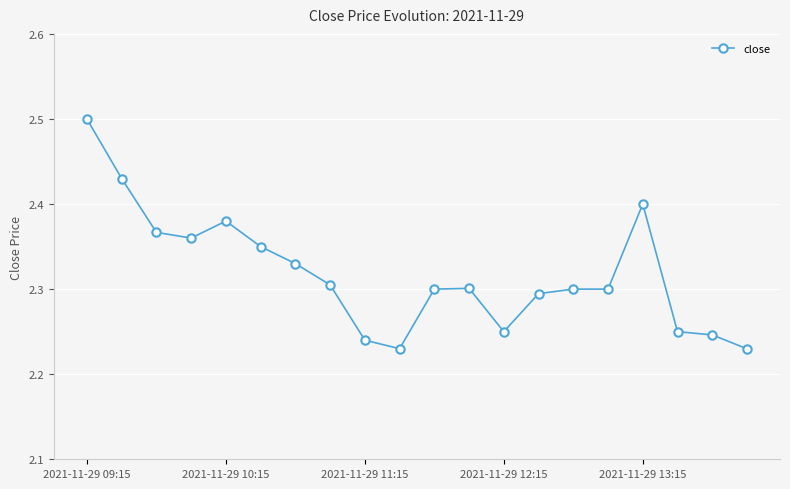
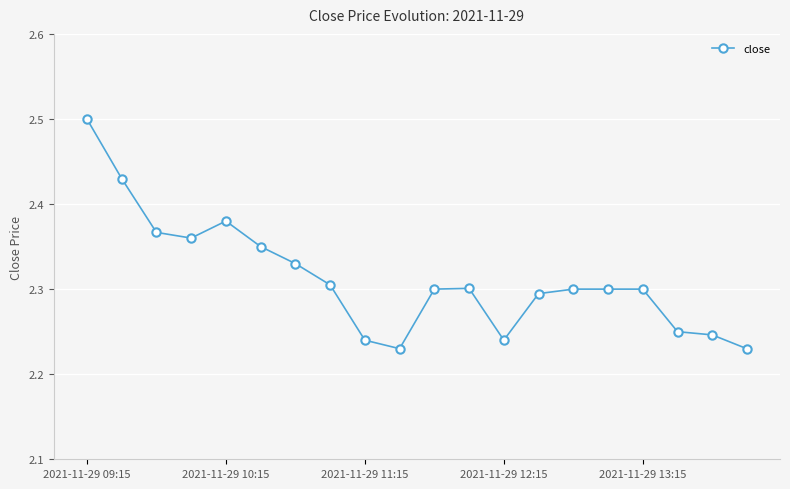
2021-11-29 12:15: 2.25 -> 2.24
2021-11-29 13:15: 2.4 -> 2.3
